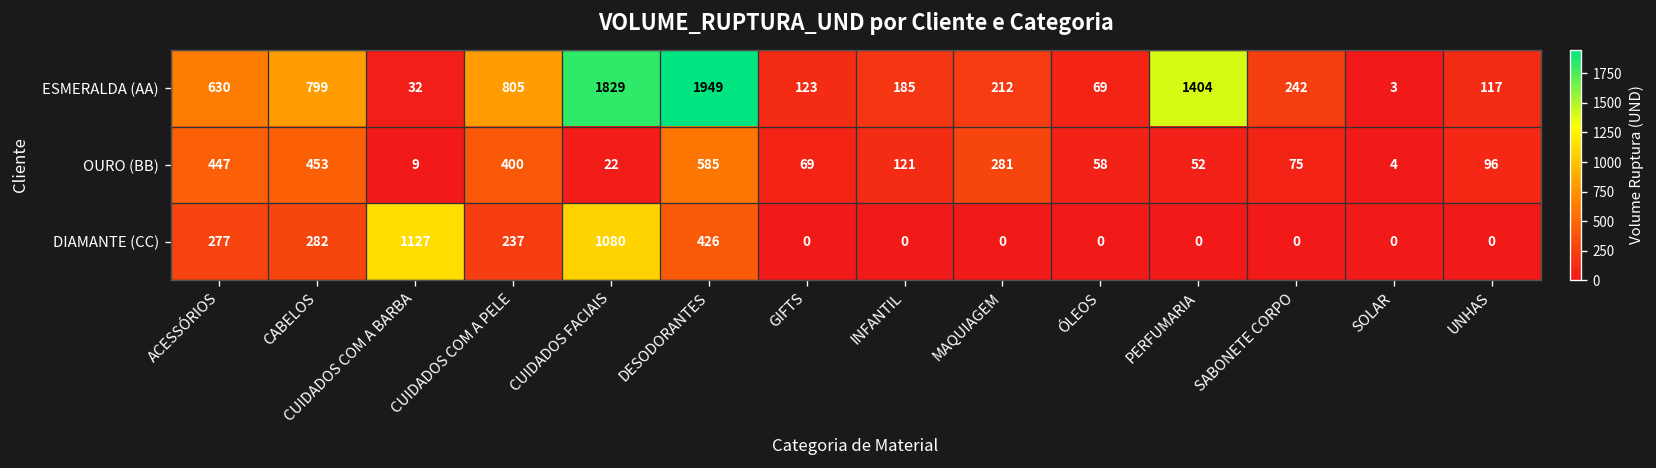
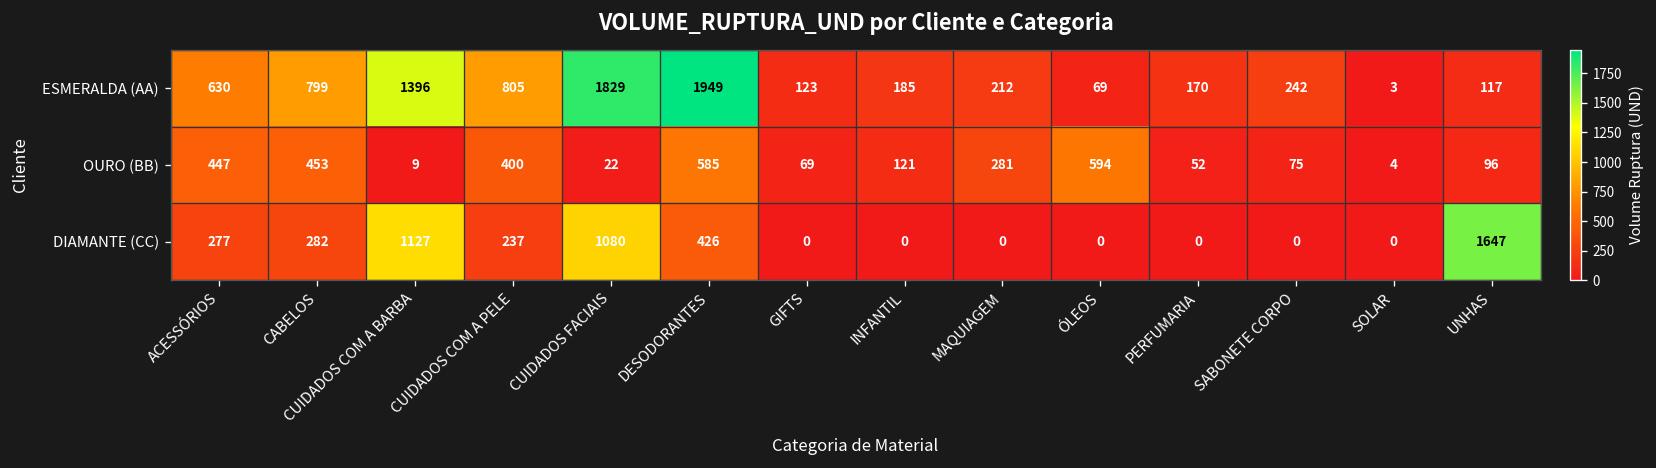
ESMERALDA (AA), CUIDADOS COM A BARBA: 32 -> 1396
ESMERALDA (AA), PERFUMARIA: 1404 -> 170
OURO (BB), ÓLEOS: 58 -> 594
DIAMANTE (CC), UNHAS: 0 -> 1647
